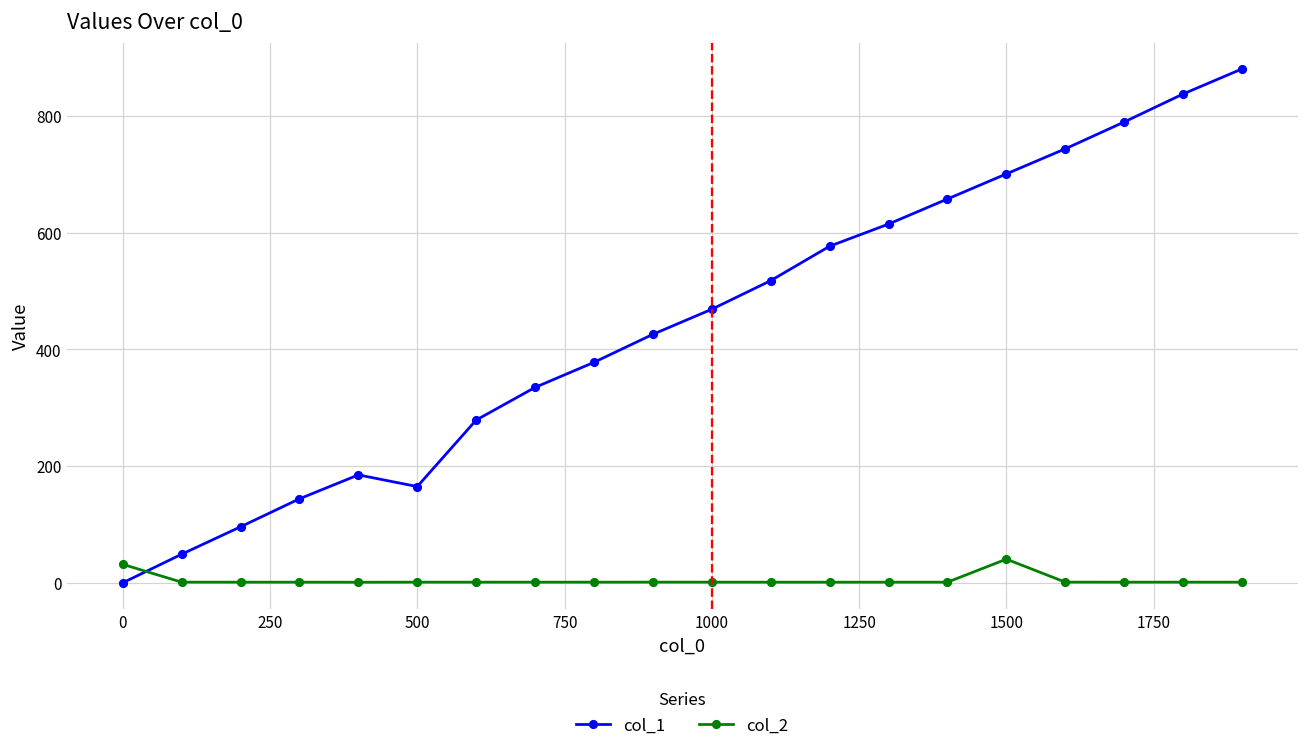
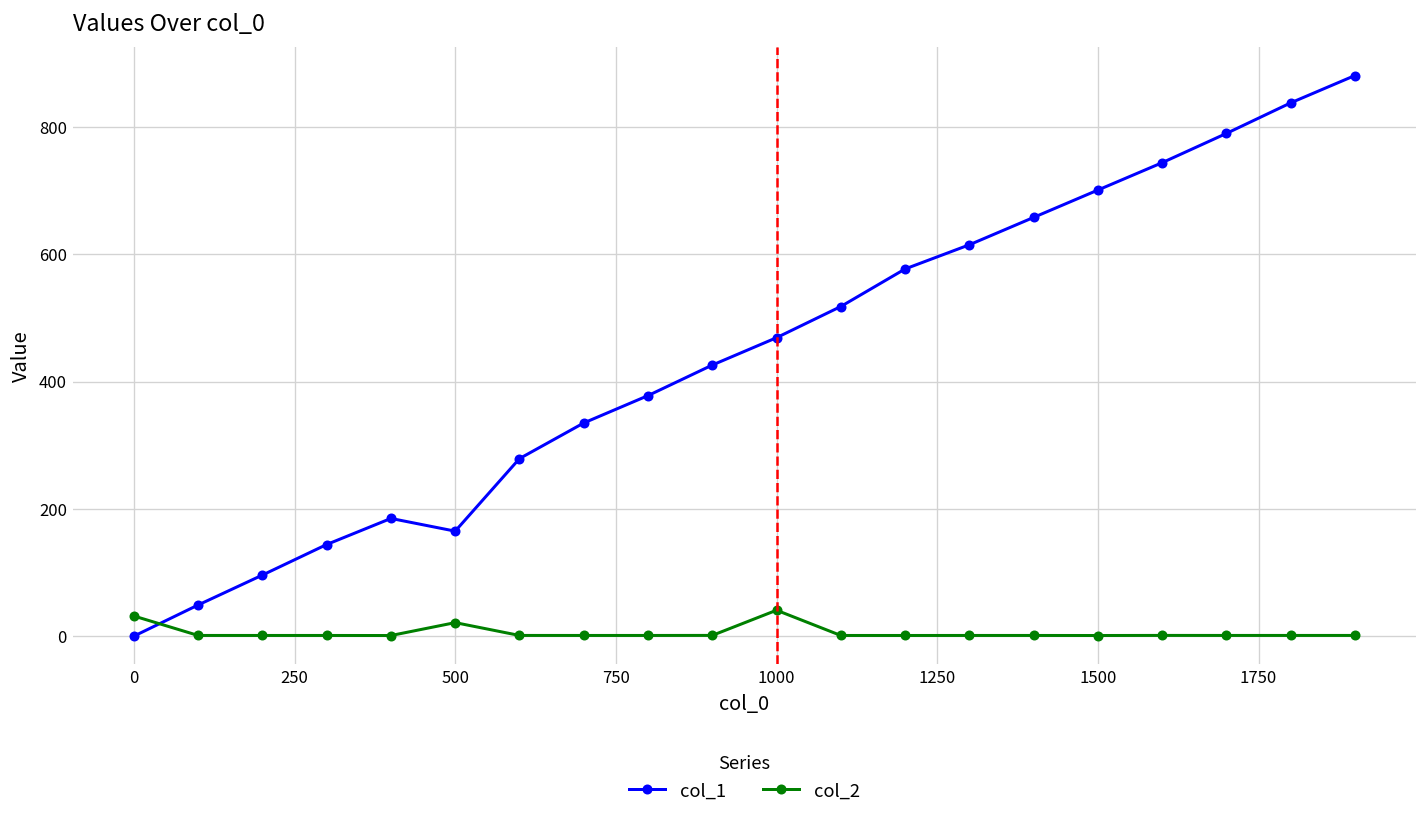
col_2, 500: 0 -> 20
col_2, 1000: 0 -> 40
col_2, 1500: 40 -> 0
